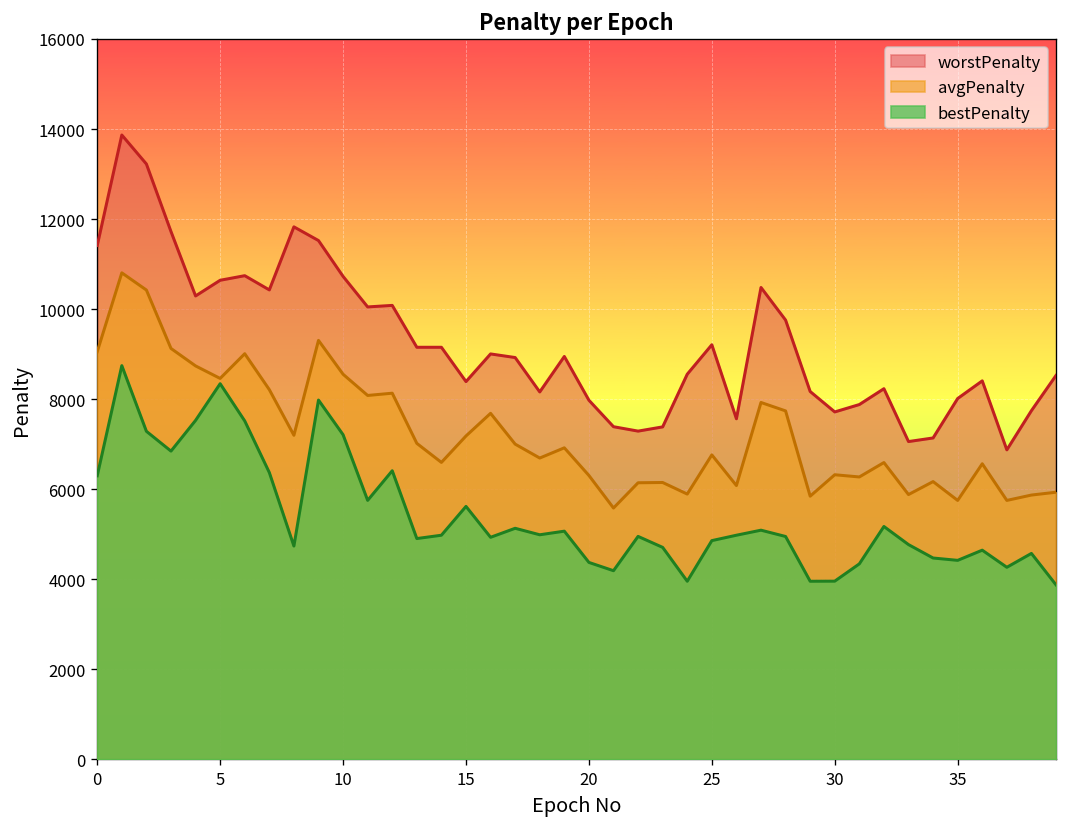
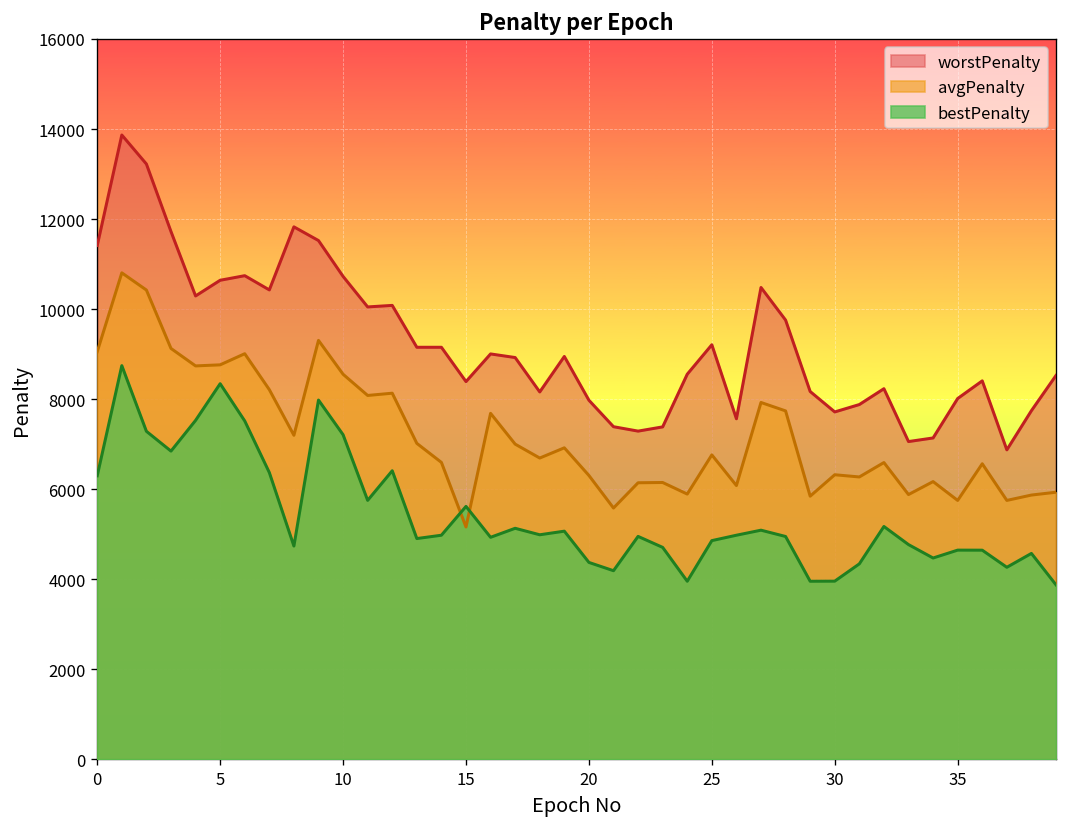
avgPenalty, 5: 8500 -> 8800
avgPenalty, 15: 7200 -> 5200
bestPenalty, 35: 4400 -> 4600
